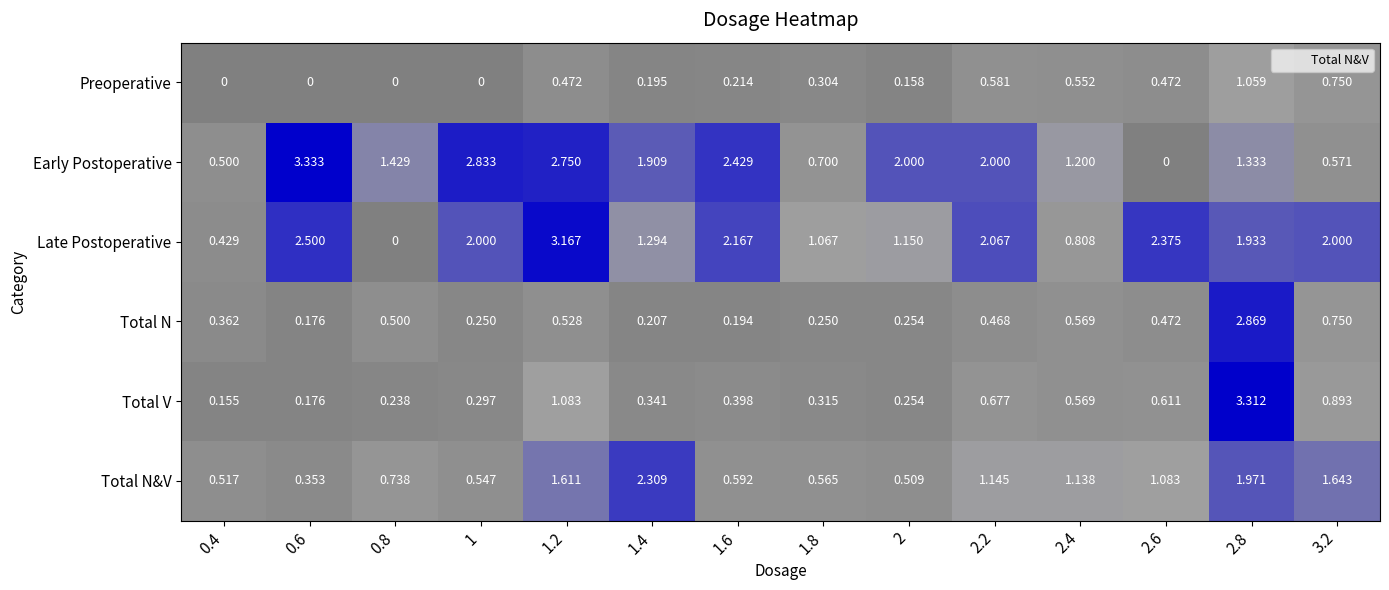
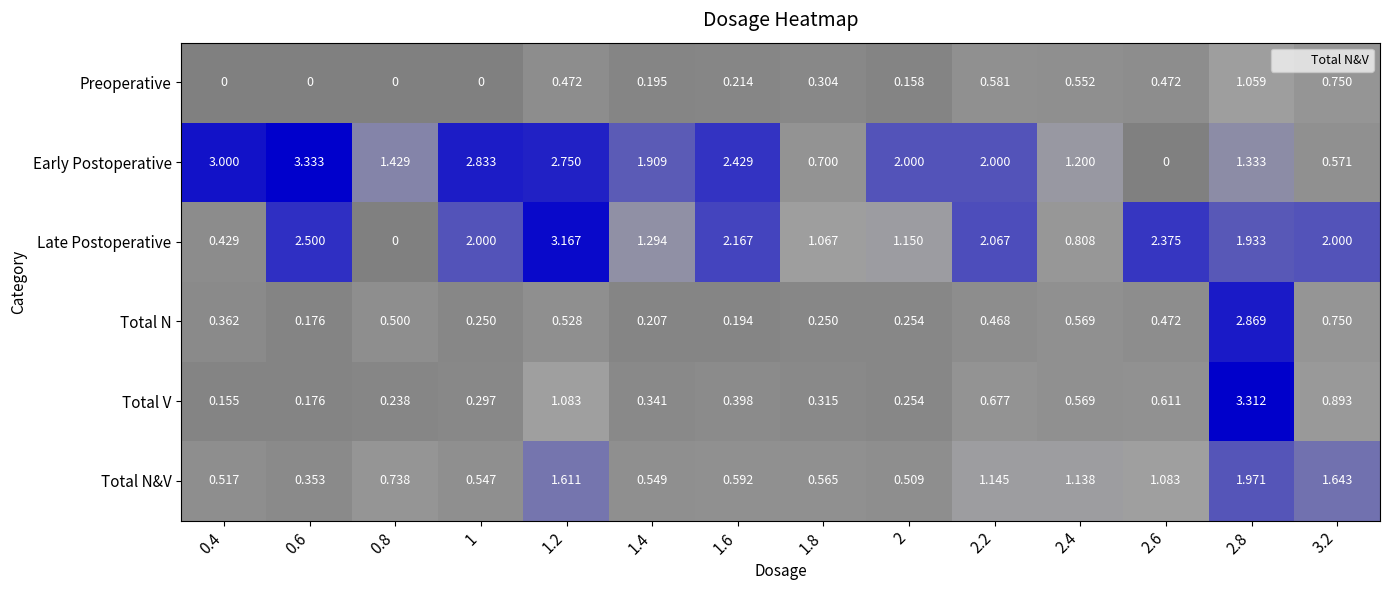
Early Postoperative, 0.4: 0.500 -> 3.000
Total N&V, 1.4: 2.309 -> 0.549
